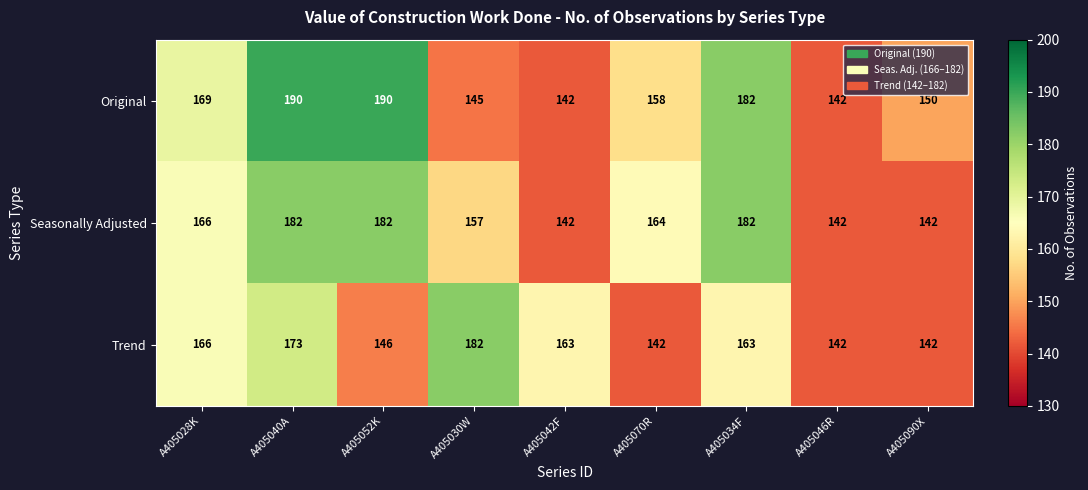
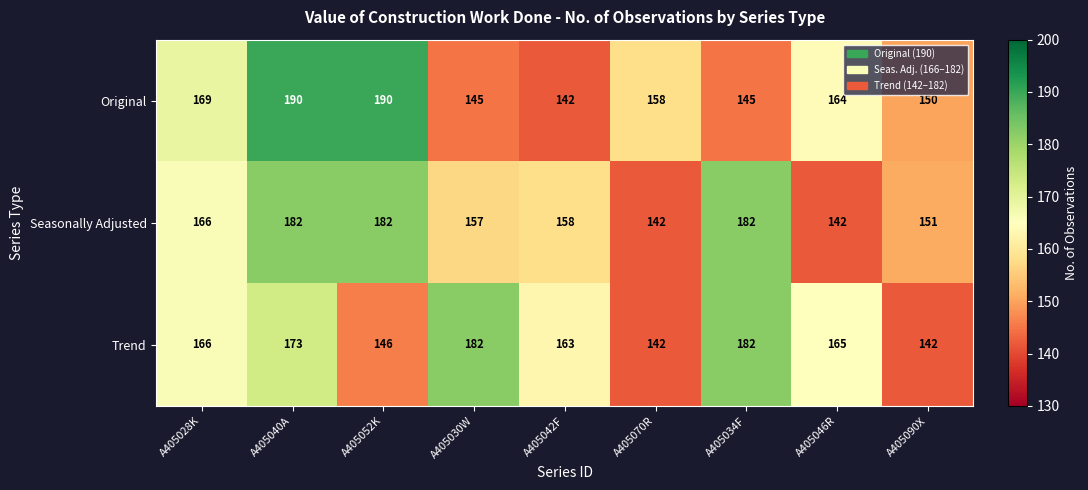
Original, A405034F: 182 -> 145
Original, A405046R: 142 -> 164
Seasonally Adjusted, A405042F: 142 -> 158
Seasonally Adjusted, A405070R: 164 -> 142
Seasonally Adjusted, A405090X: 142 -> 151
Trend, A405034F: 163 -> 182
Trend, A405046R: 142 -> 165
